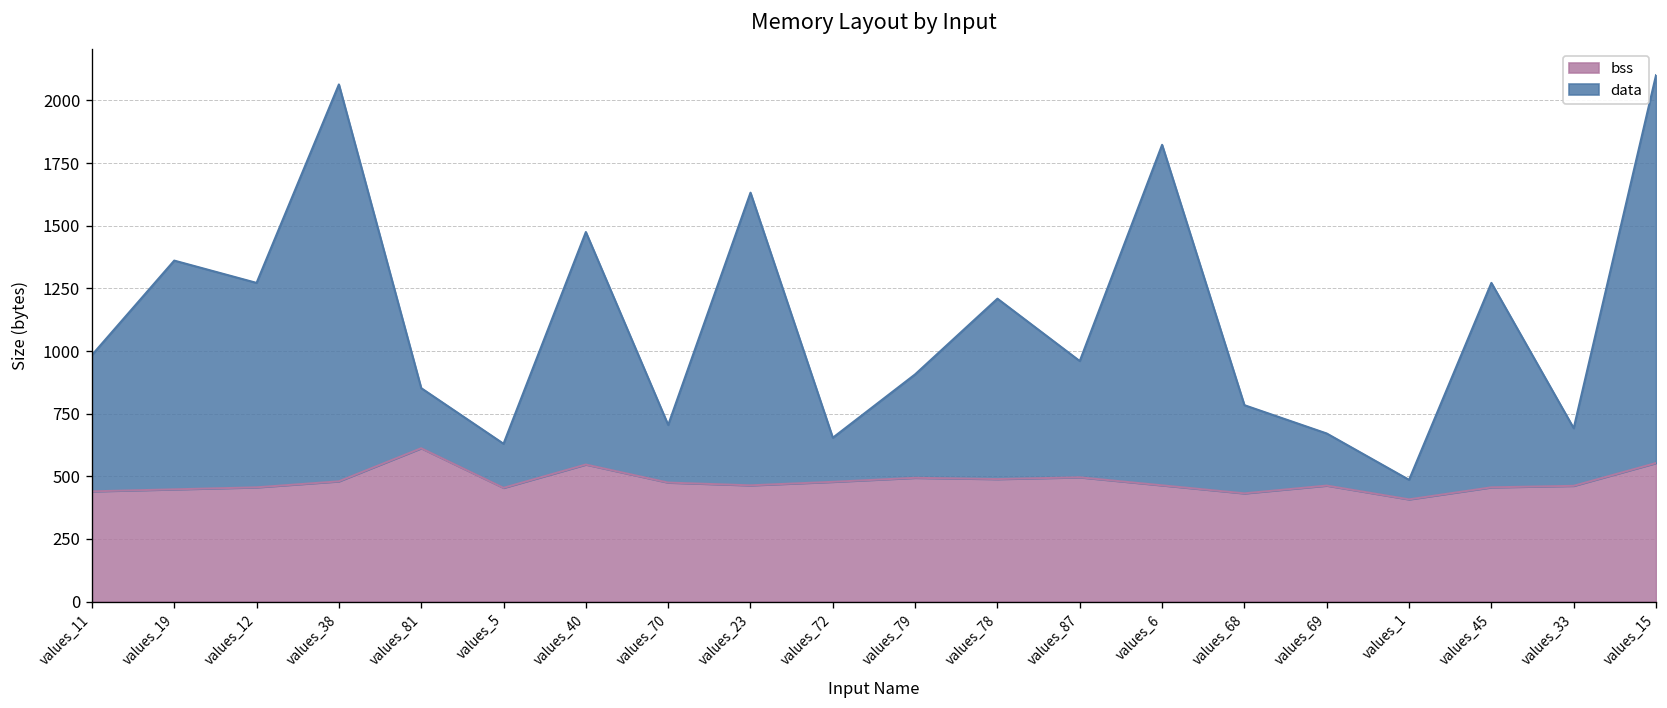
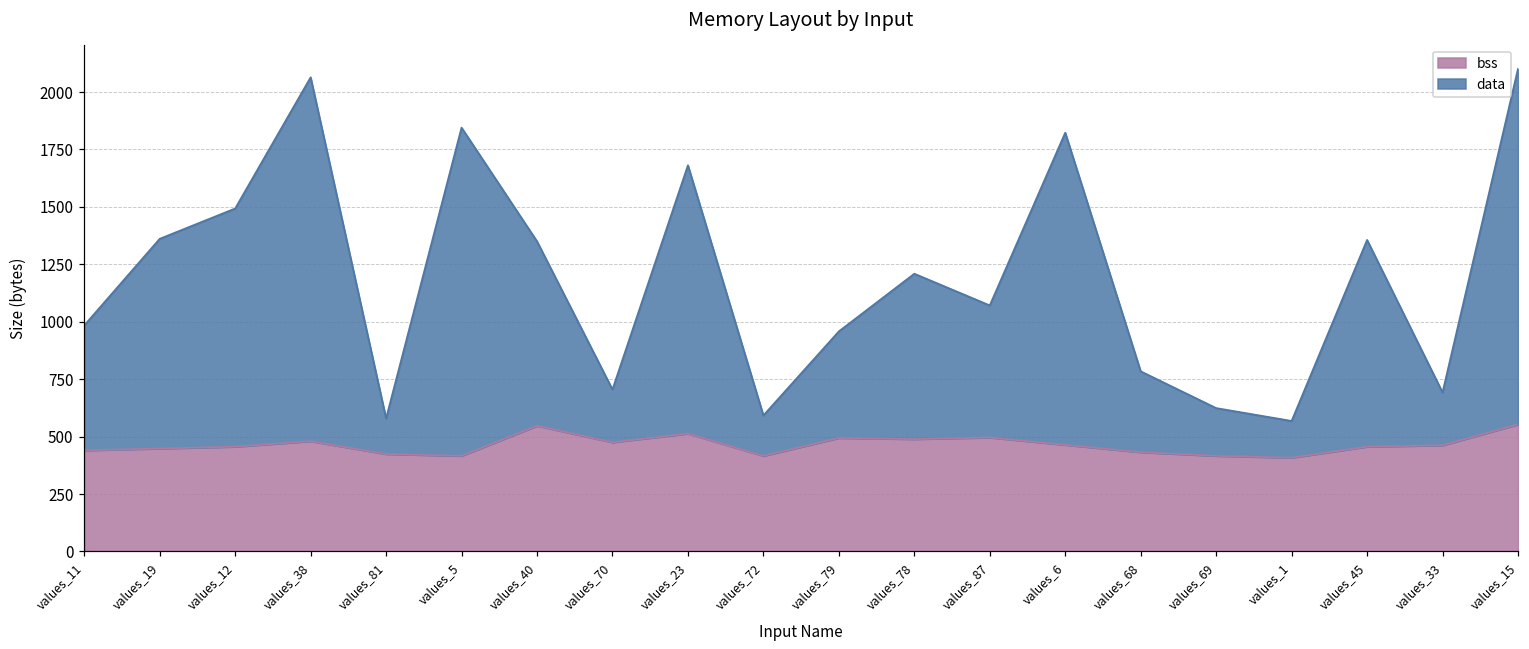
data, values_12: 820 -> 1040
bss, values_81: 610 -> 420
data, values_81: 240 -> 160
bss, values_5: 450 -> 420
data, values_5: 180 -> 1430
data, values_40: 930 -> 800
bss, values_23: 460 -> 510
bss, values_72: 480 -> 420
data, values_79: 410 -> 460
data, values_87: 460 -> 580
bss, values_69: 460 -> 420
data, values_1: 80 -> 160
data, values_45: 820 -> 900
